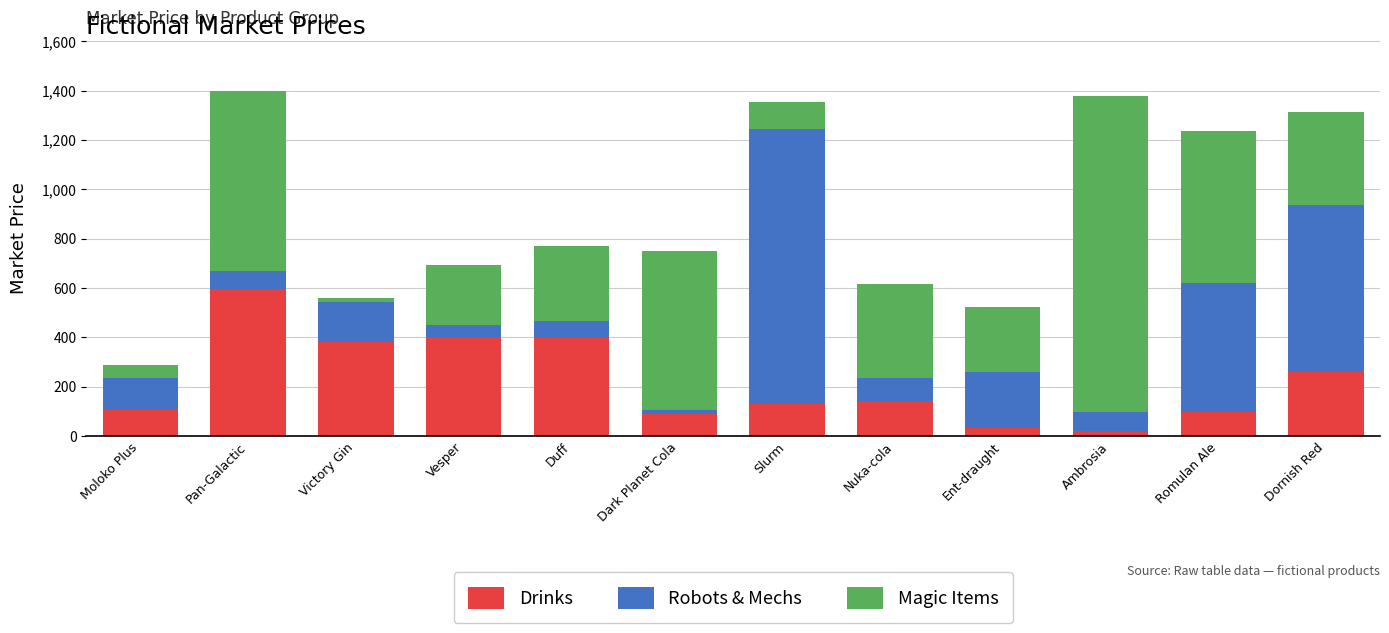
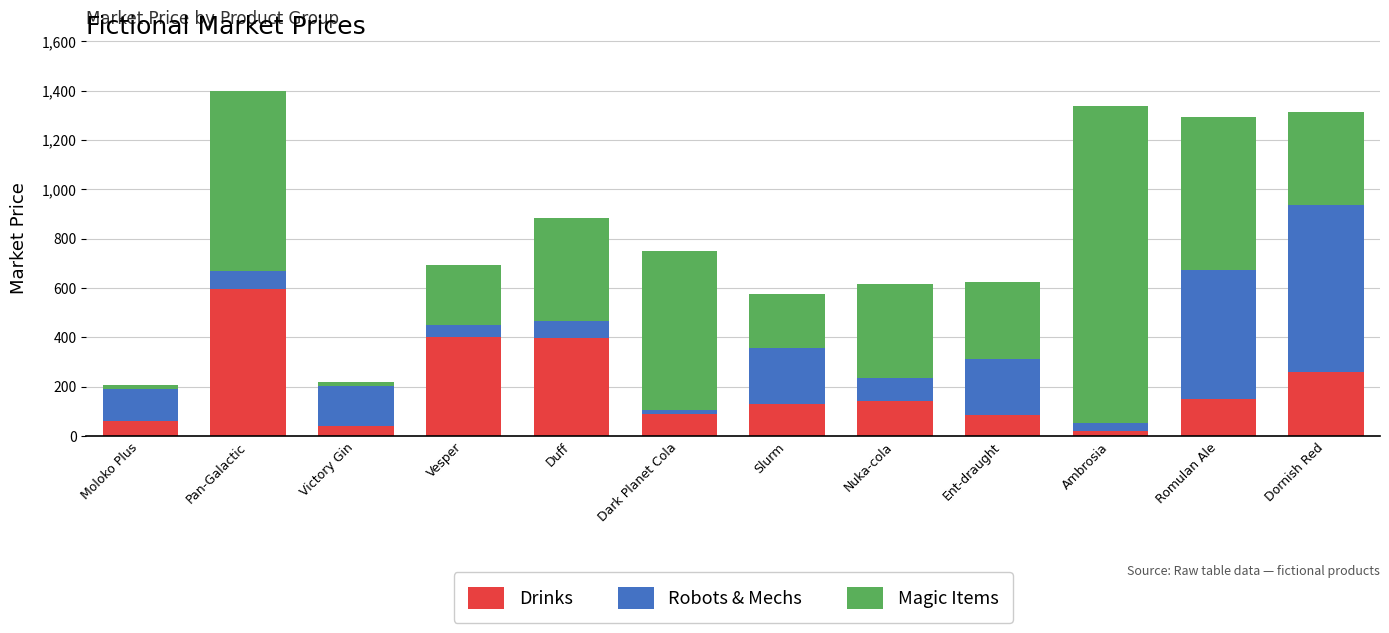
Drinks, Moloko Plus: 110 -> 60
Magic Items, Moloko Plus: 50 -> 20
Drinks, Victory Gin: 380 -> 40
Magic Items, Duff: 310 -> 420
Robots & Mechs, Slurm: 1,110 -> 230
Magic Items, Slurm: 110 -> 220
Drinks, Ent-draught: 30 -> 90
Magic Items, Ent-draught: 260 -> 310
Robots & Mechs, Ambrosia: 80 -> 40
Drinks, Romulan Ale: 100 -> 150
